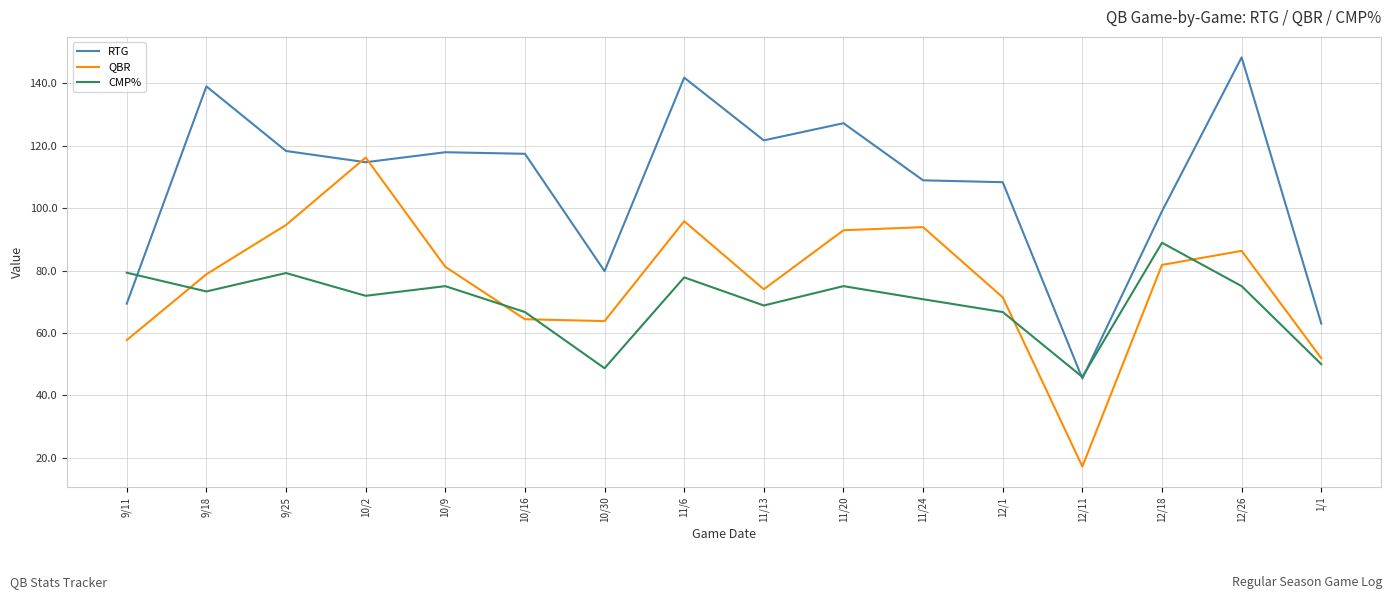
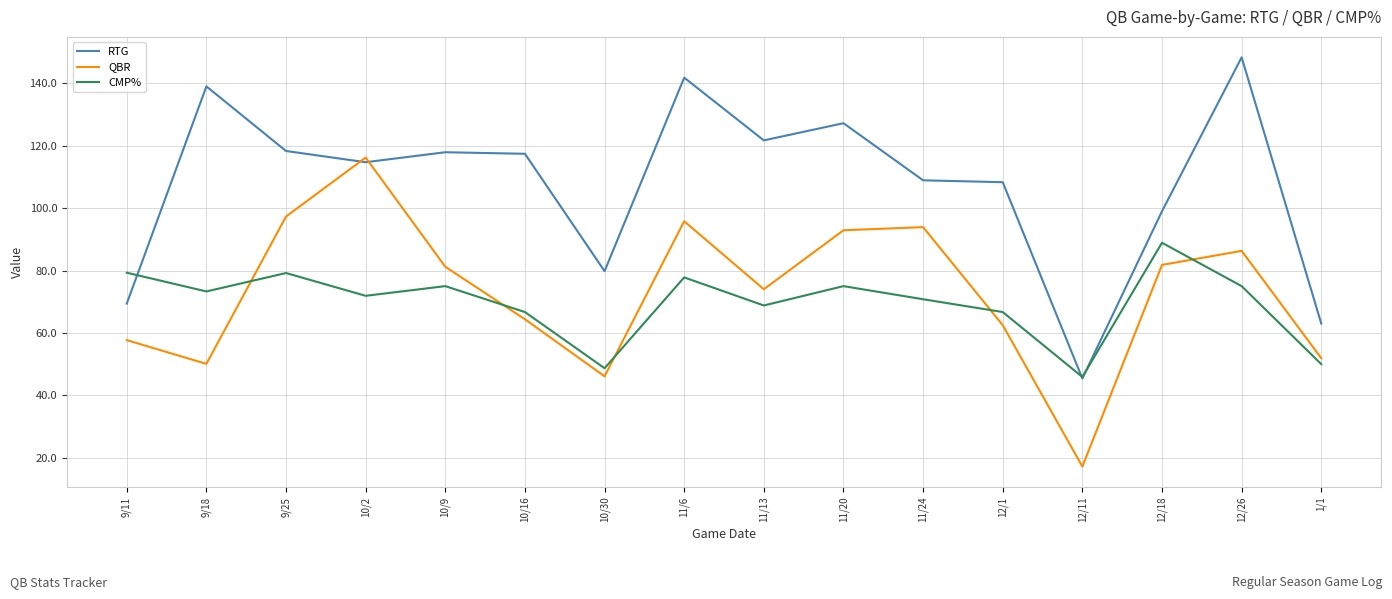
QBR, 9/18: 79 -> 50
QBR, 9/25: 95 -> 97
QBR, 10/30: 64 -> 46
QBR, 12/1: 71 -> 63
